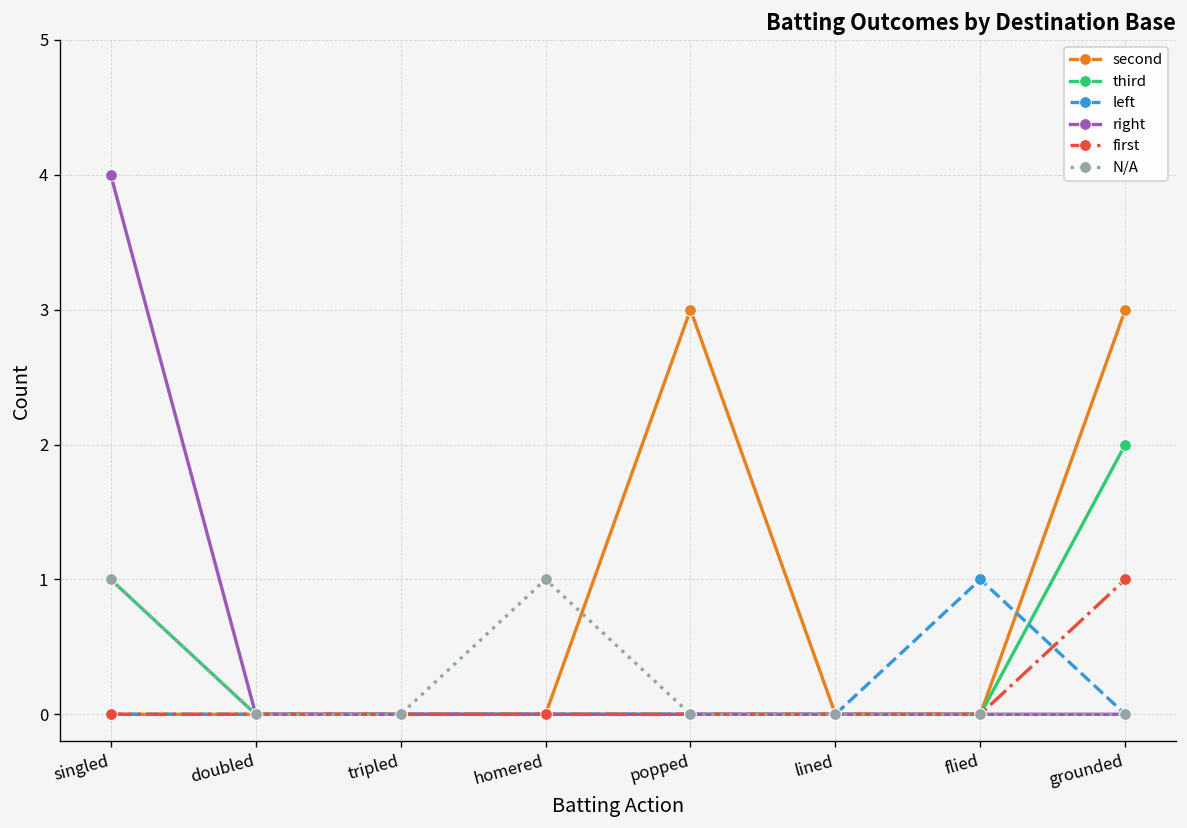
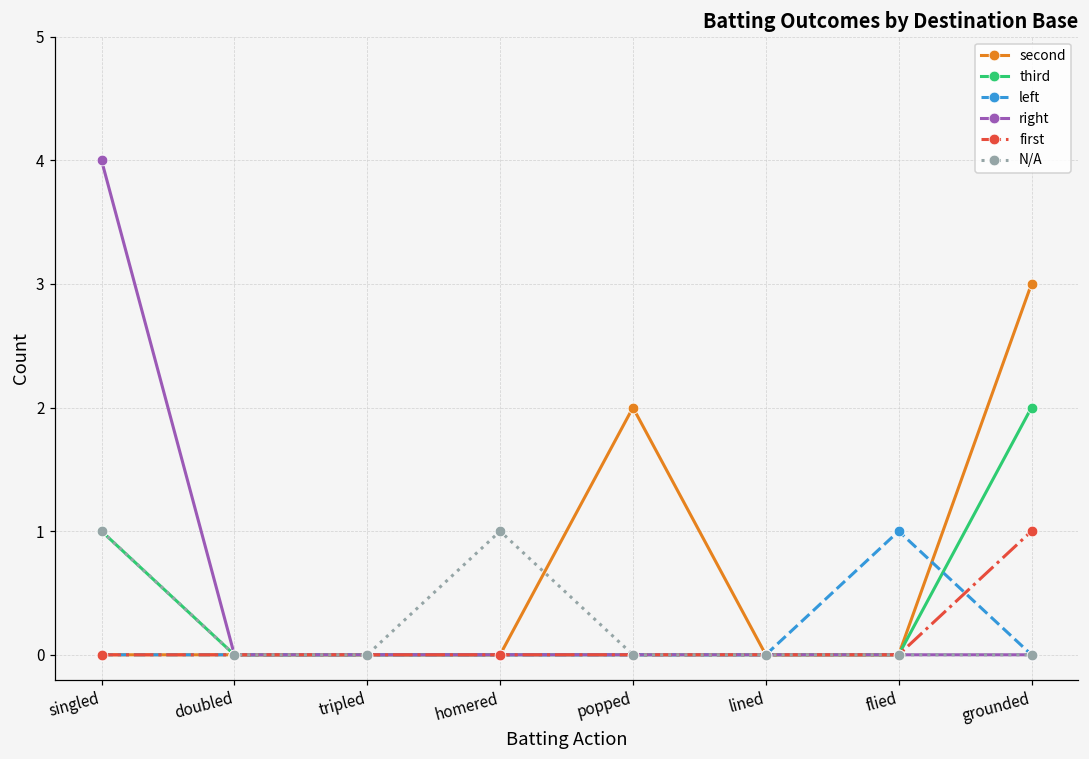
second, popped: 3 -> 2
